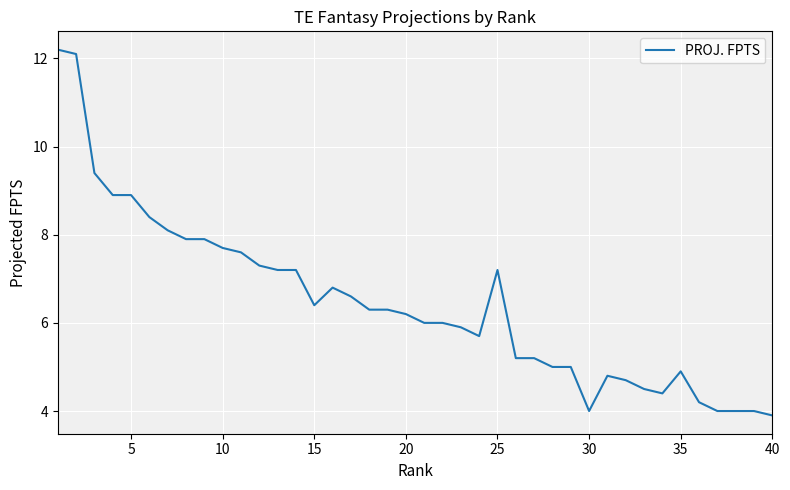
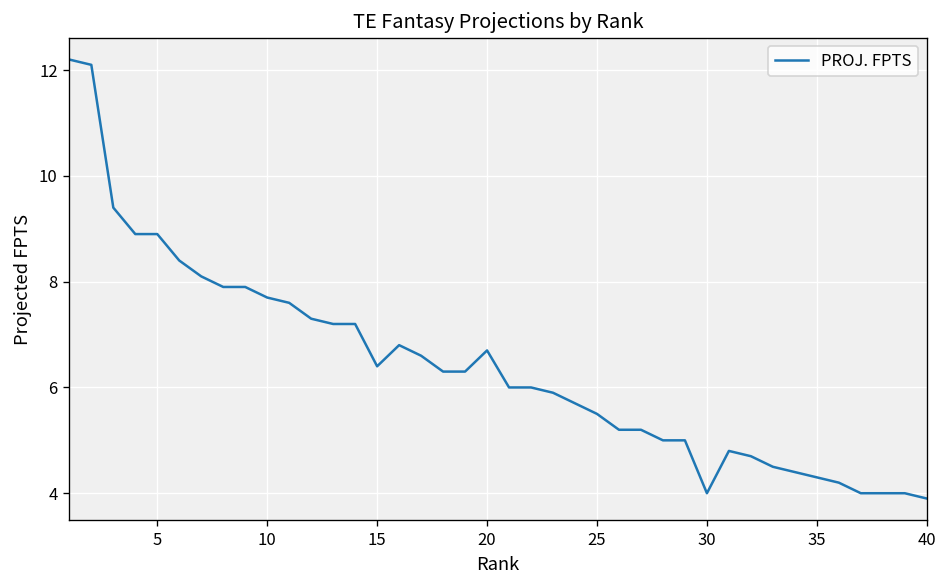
20: 6.2 -> 6.7
25: 7.2 -> 5.5
35: 4.9 -> 4.3
